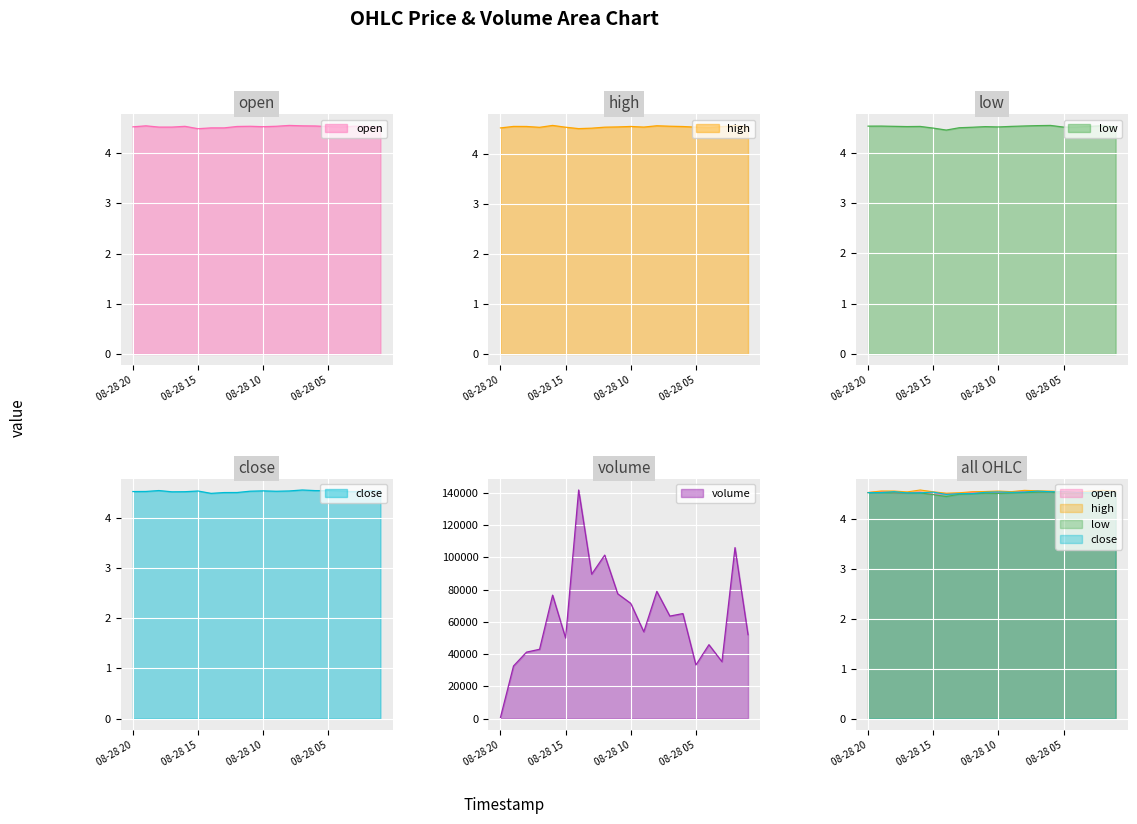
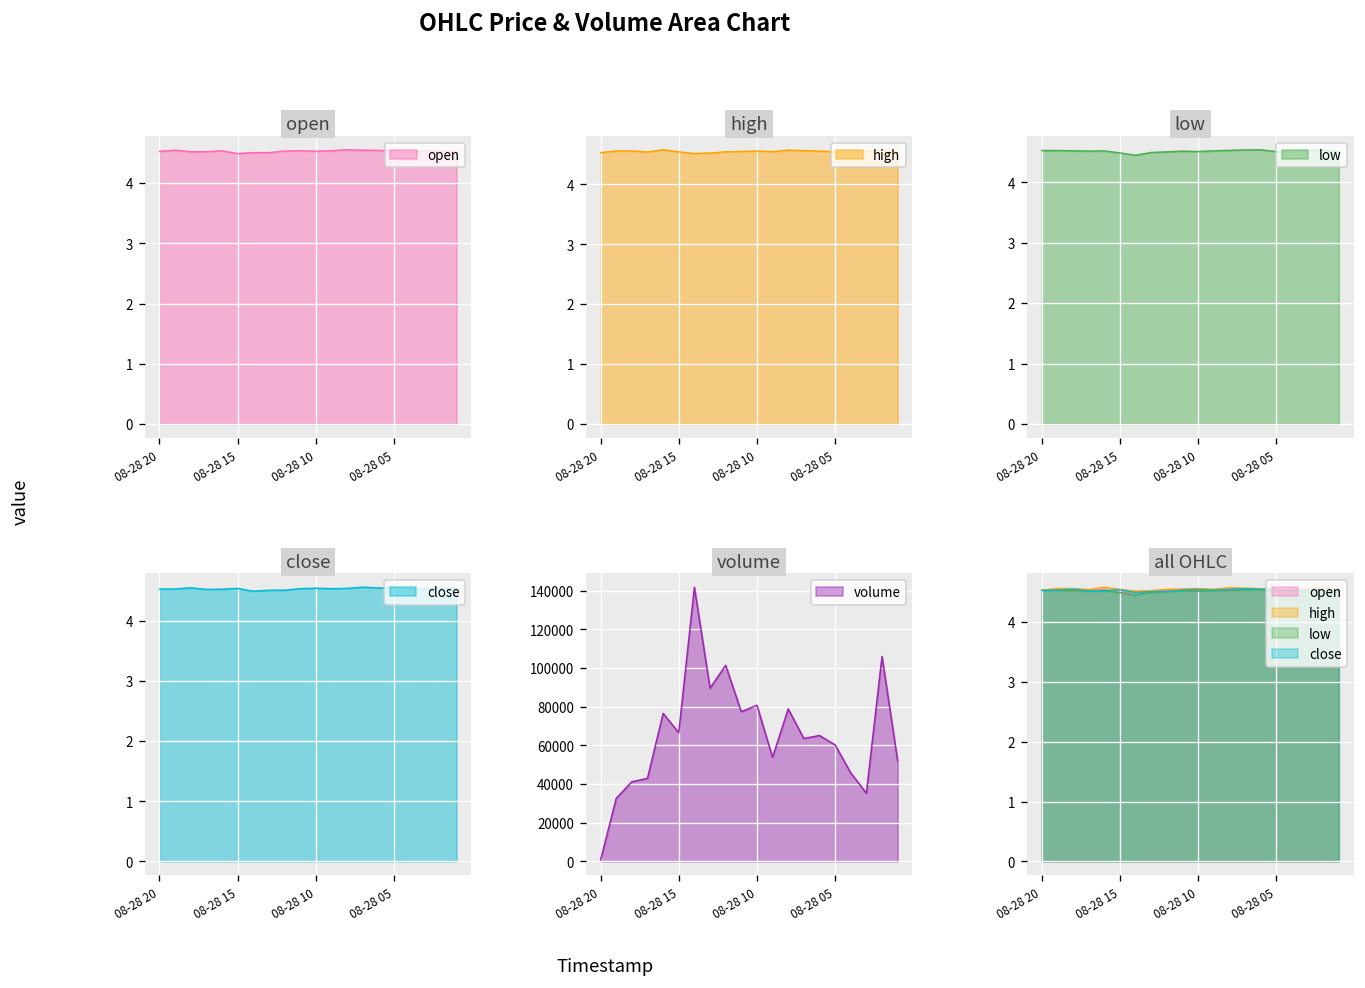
volume, 08-28 15: 50000 -> 67000
volume, 08-28 10: 71000 -> 81000
volume, 08-28 05: 33000 -> 60000
